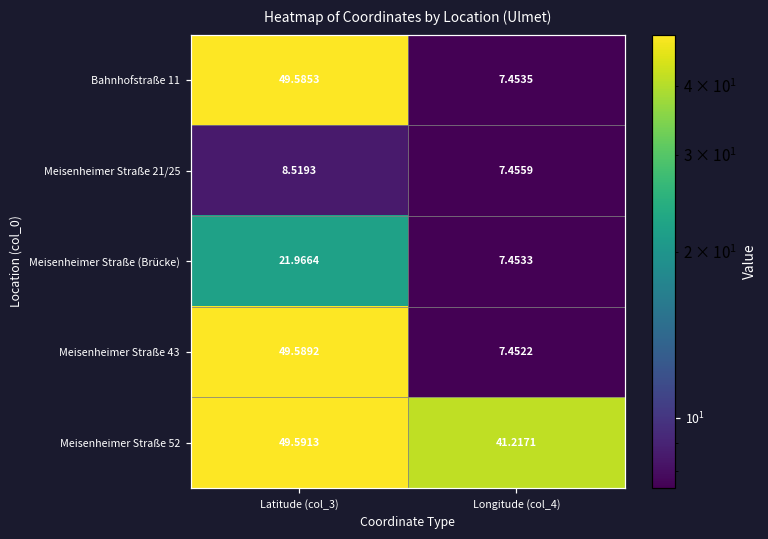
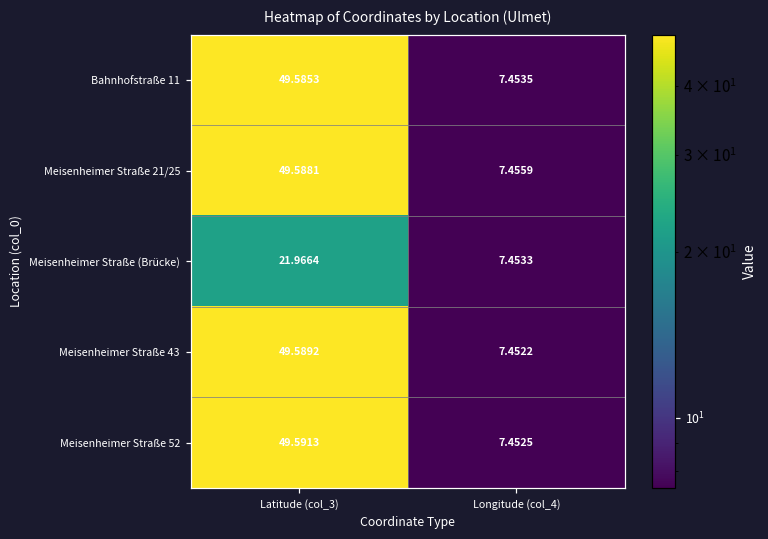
Meisenheimer Straße 21/25, Latitude (col_3): 8.5193 -> 49.5881
Meisenheimer Straße 52, Longitude (col_4): 41.2171 -> 7.4525
